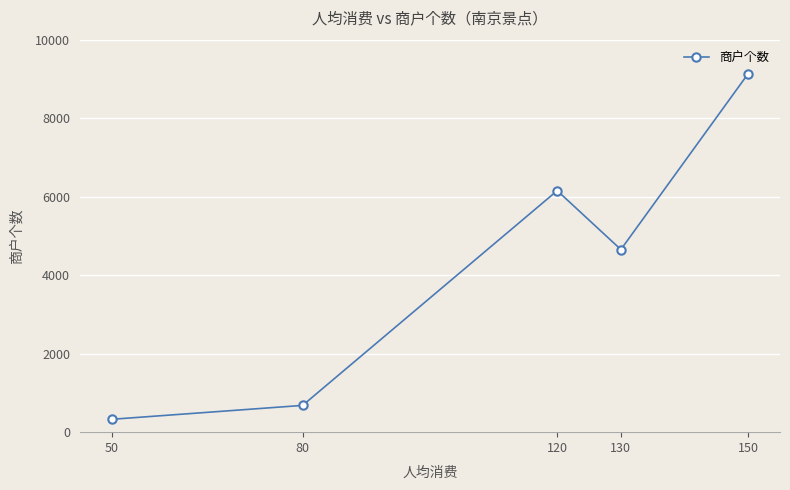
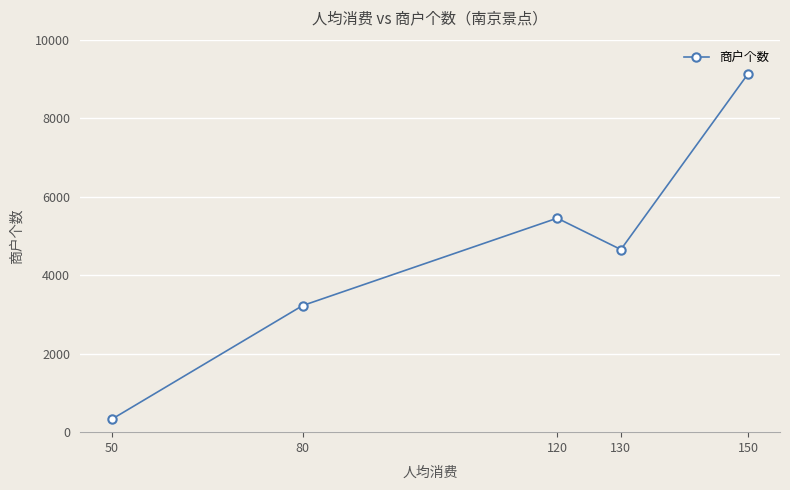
80: 700 -> 3200
120: 6200 -> 5500
